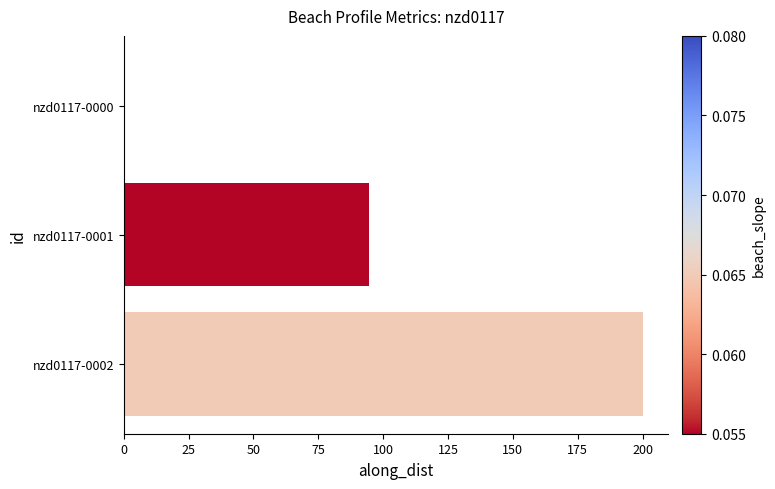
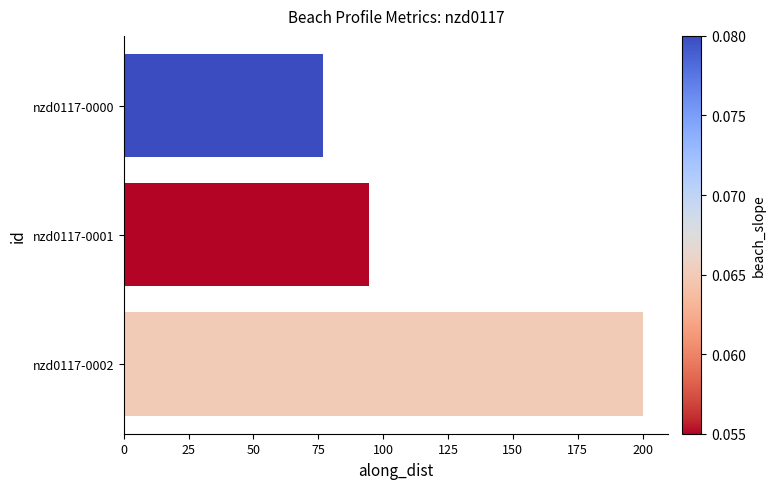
nzd0117-0000: 0 -> 77
